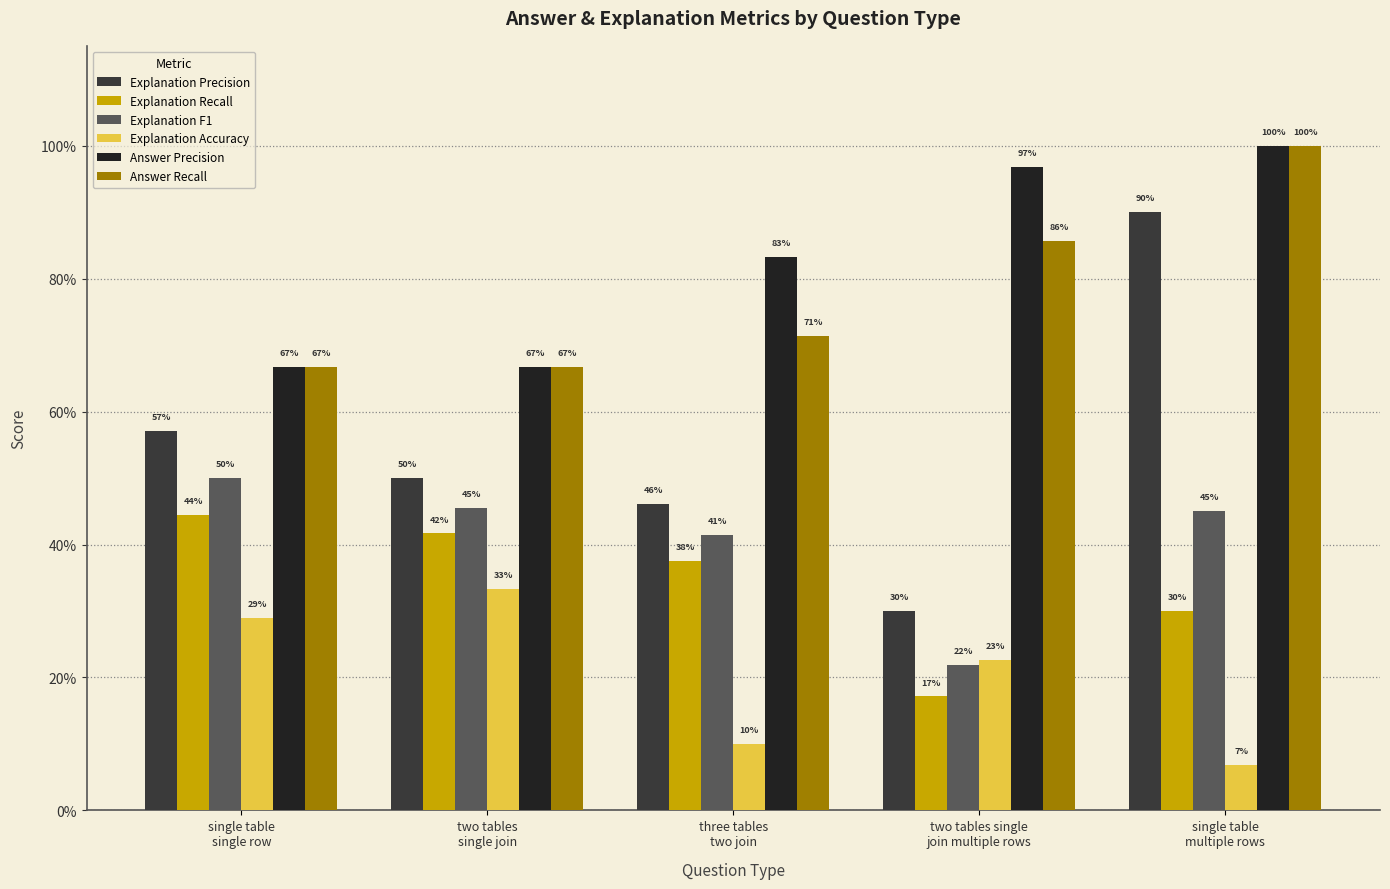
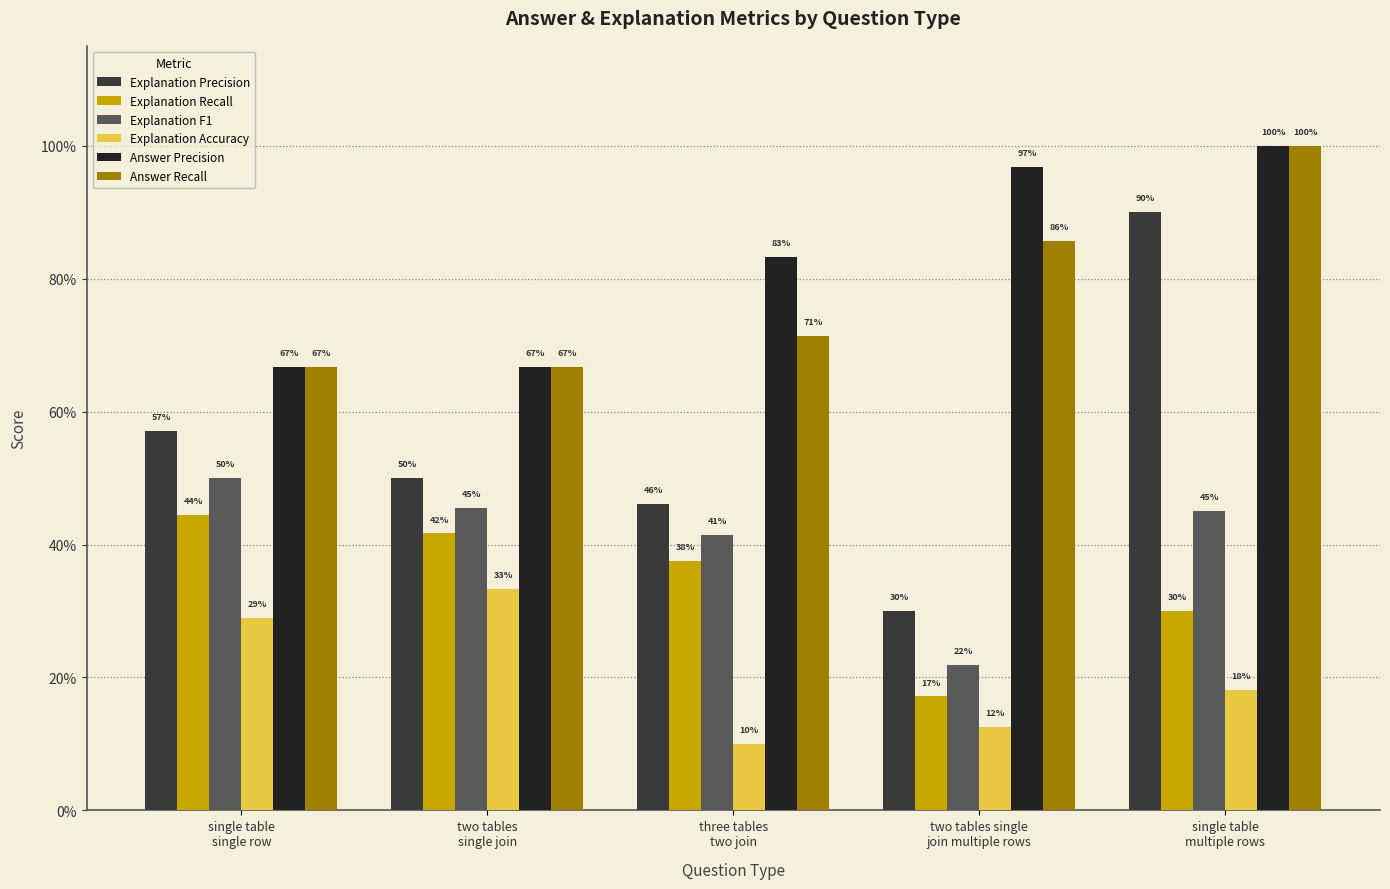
Explanation Accuracy, two tables single join multiple rows: 23% -> 12%
Explanation Accuracy, single table multiple rows: 7% -> 18%
